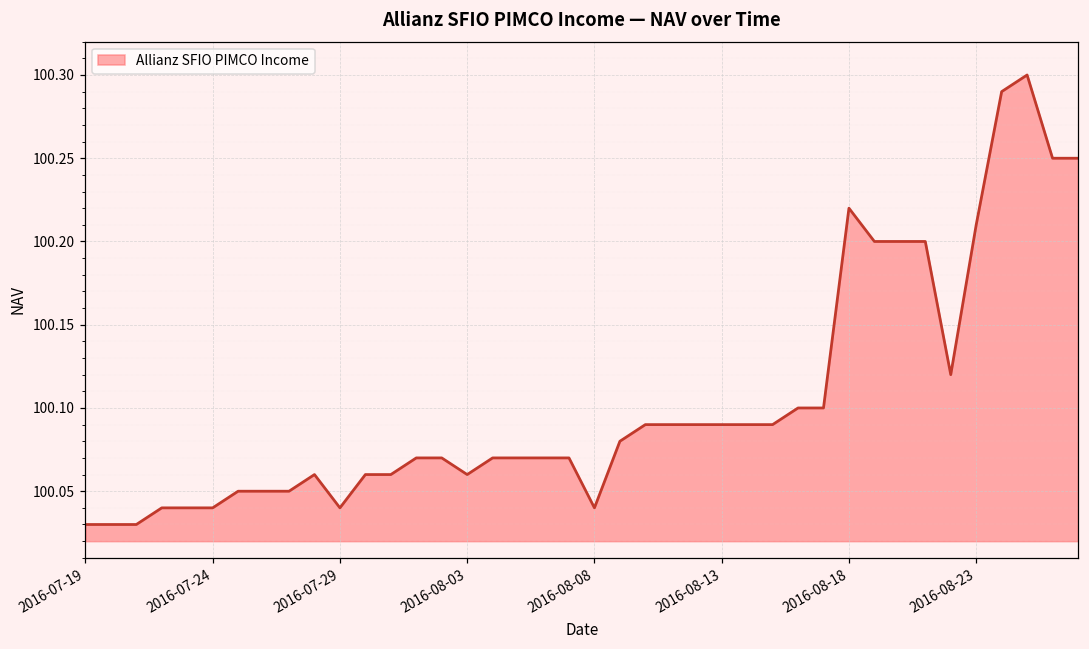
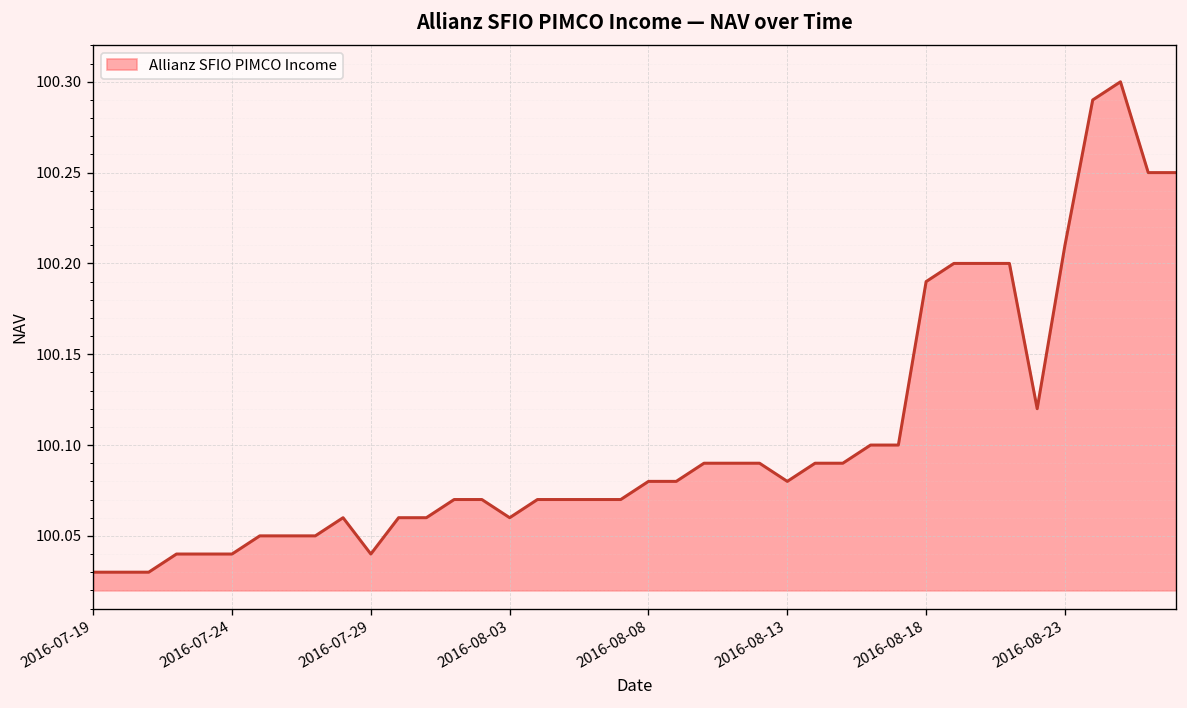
2016-08-08: 100.04 -> 100.08
2016-08-13: 100.09 -> 100.08
2016-08-18: 100.22 -> 100.19
